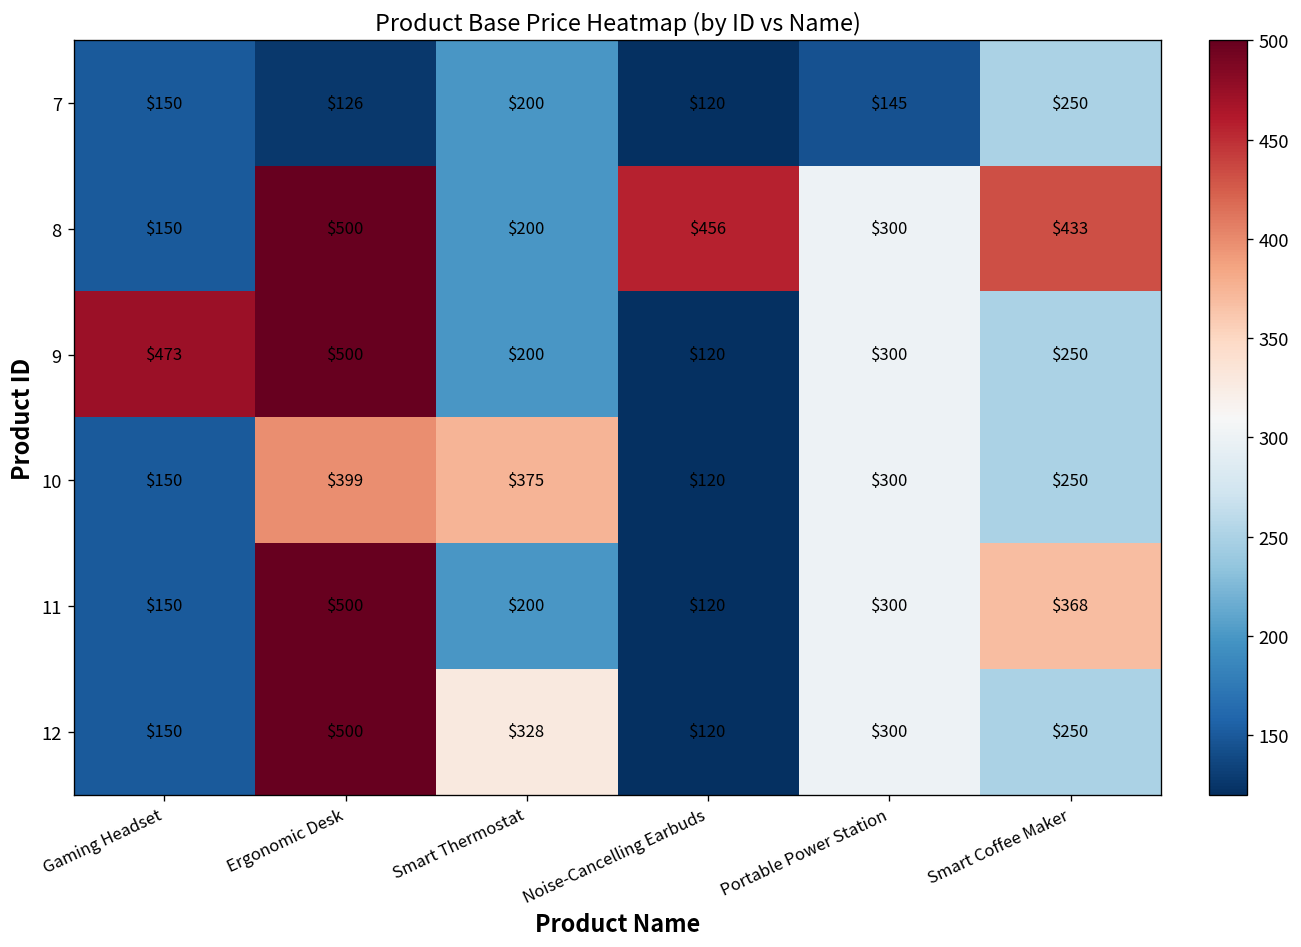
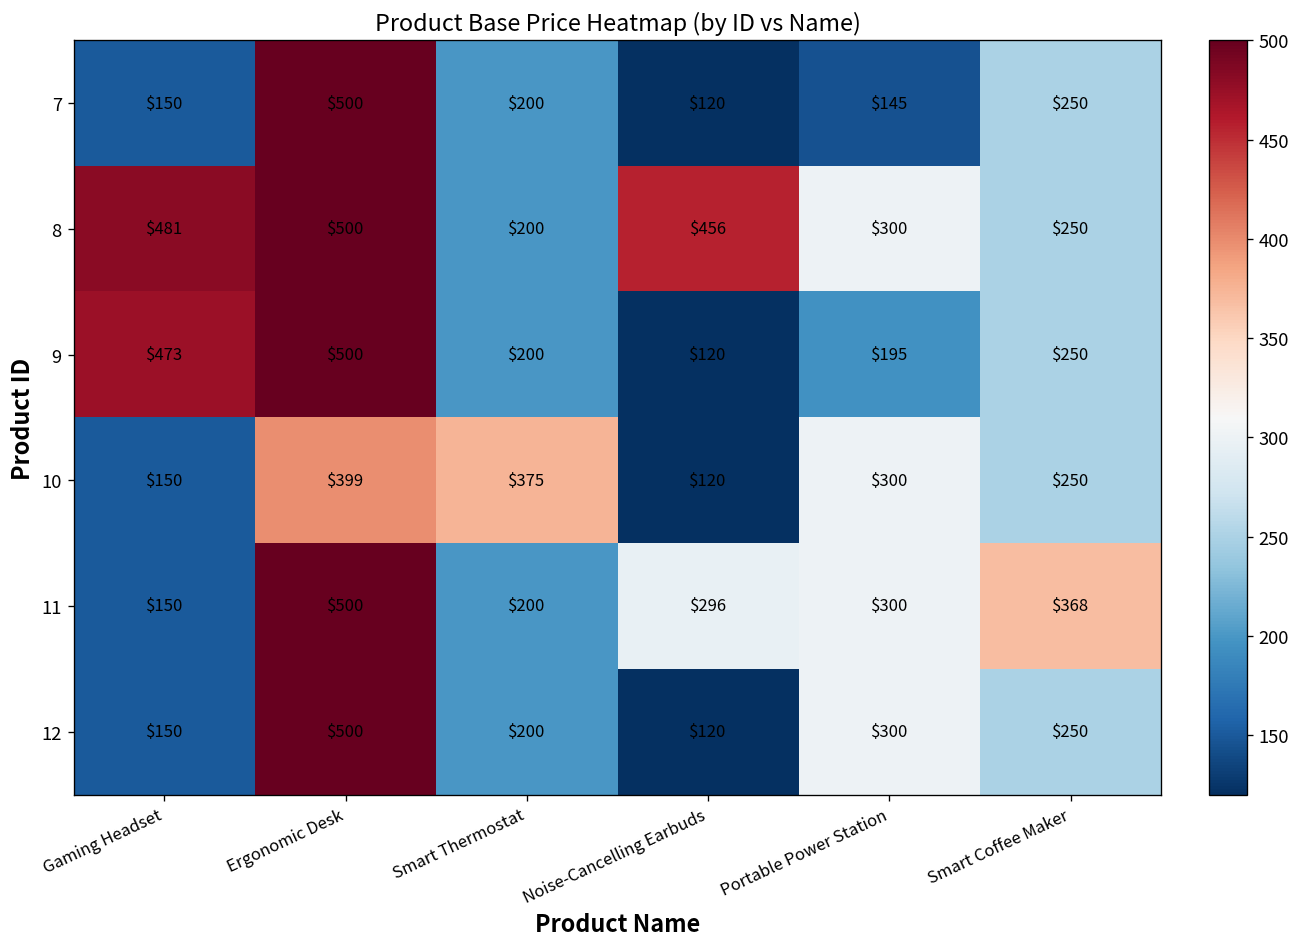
7, Ergonomic Desk: $126 -> $500
8, Gaming Headset: $150 -> $481
8, Smart Coffee Maker: $433 -> $250
9, Portable Power Station: $300 -> $195
11, Noise-Cancelling Earbuds: $120 -> $296
12, Smart Thermostat: $328 -> $200
